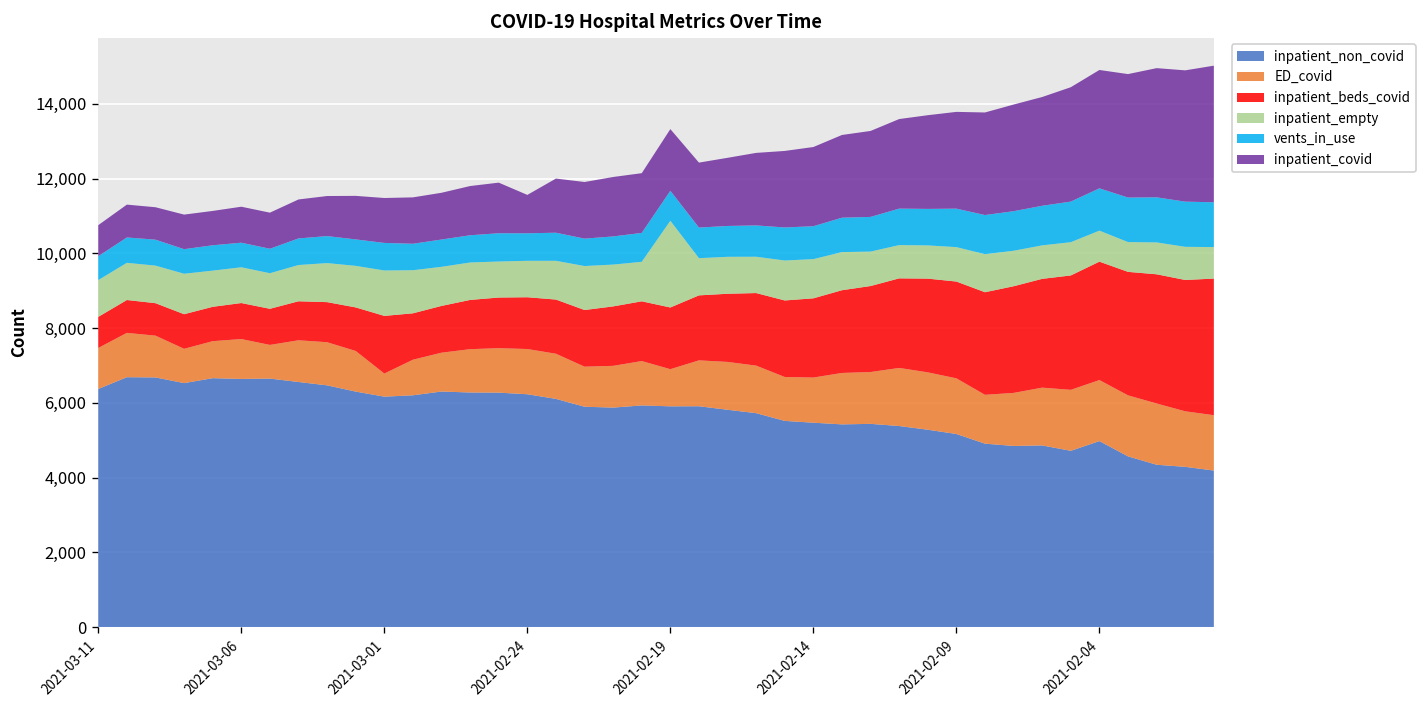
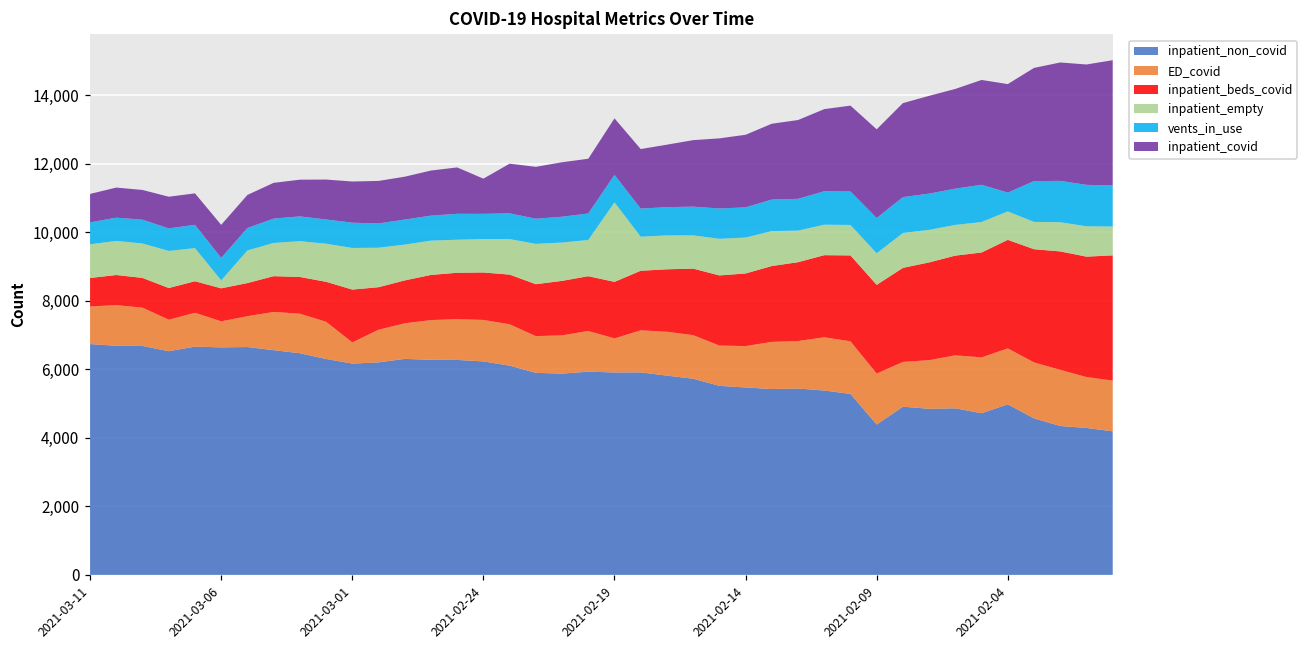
inpatient_non_covid, 2021-03-11: 6,400 -> 6,700
ED_covid, 2021-03-06: 1,100 -> 800
inpatient_empty, 2021-03-06: 1,000 -> 200
inpatient_non_covid, 2021-02-09: 5,200 -> 4,400
vents_in_use, 2021-02-04: 1,100 -> 500
